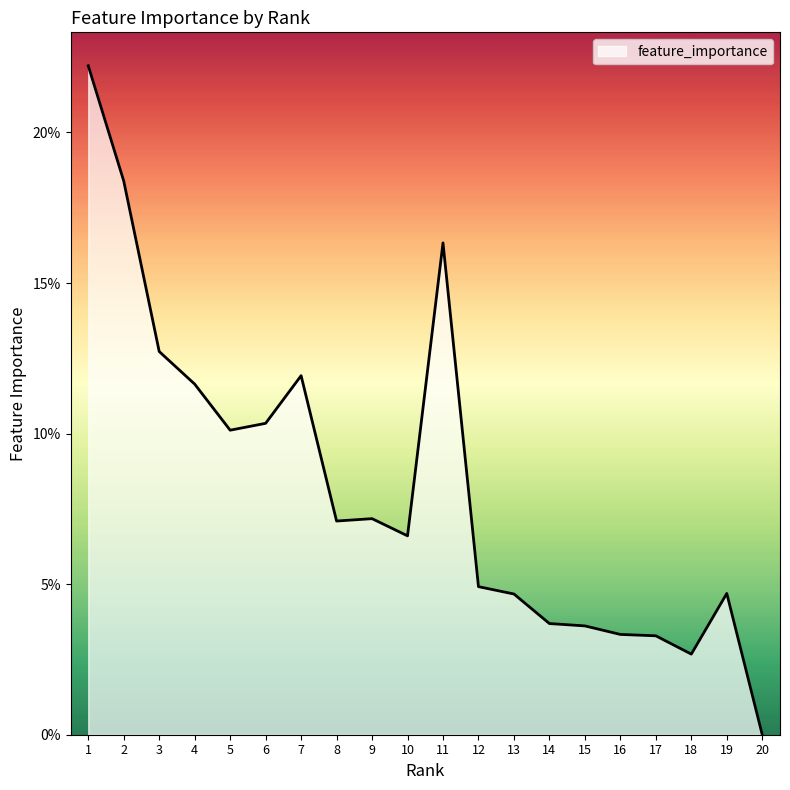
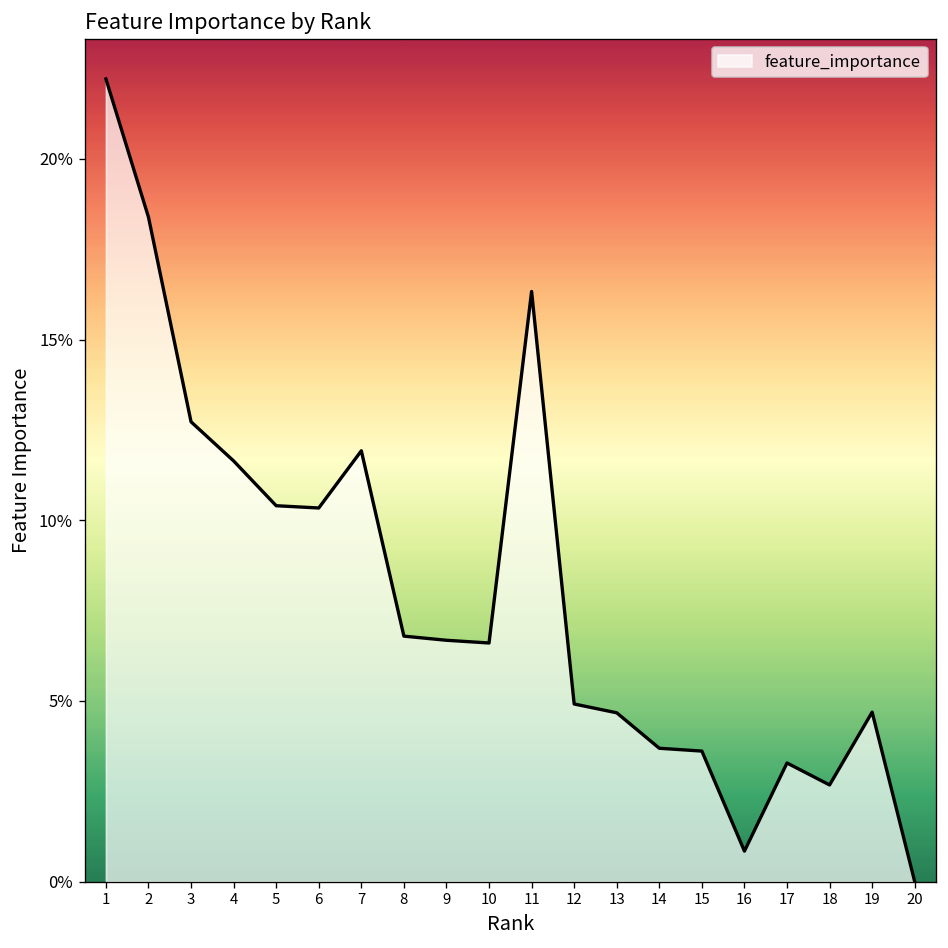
5: 10.1% -> 10.4%
8: 7.1% -> 6.8%
9: 7.2% -> 6.7%
16: 3.3% -> 0.8%
